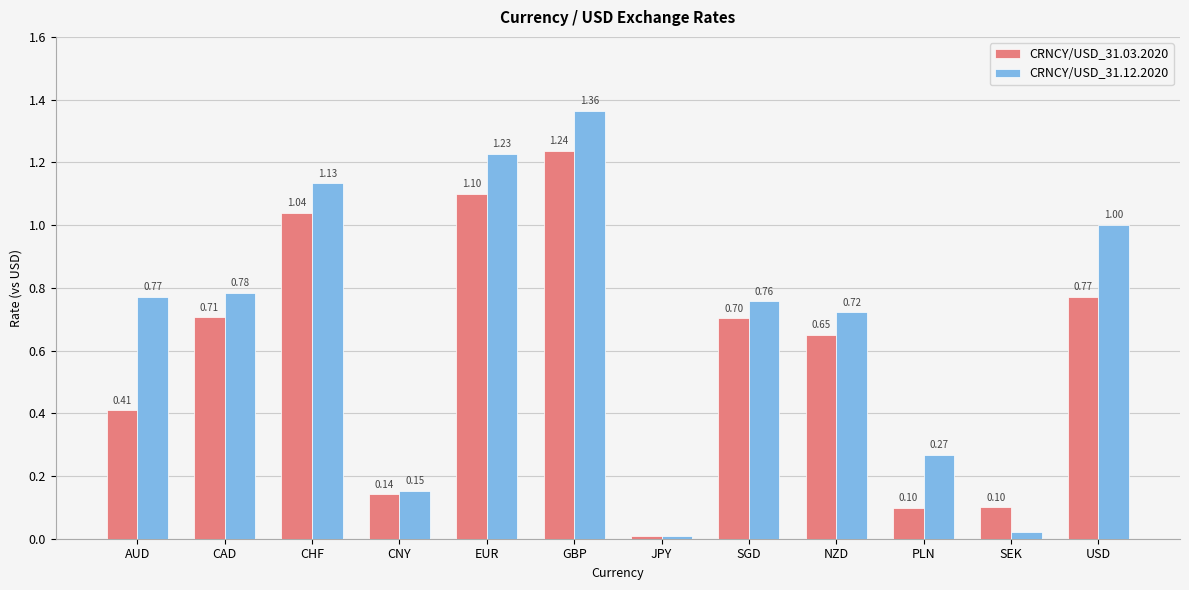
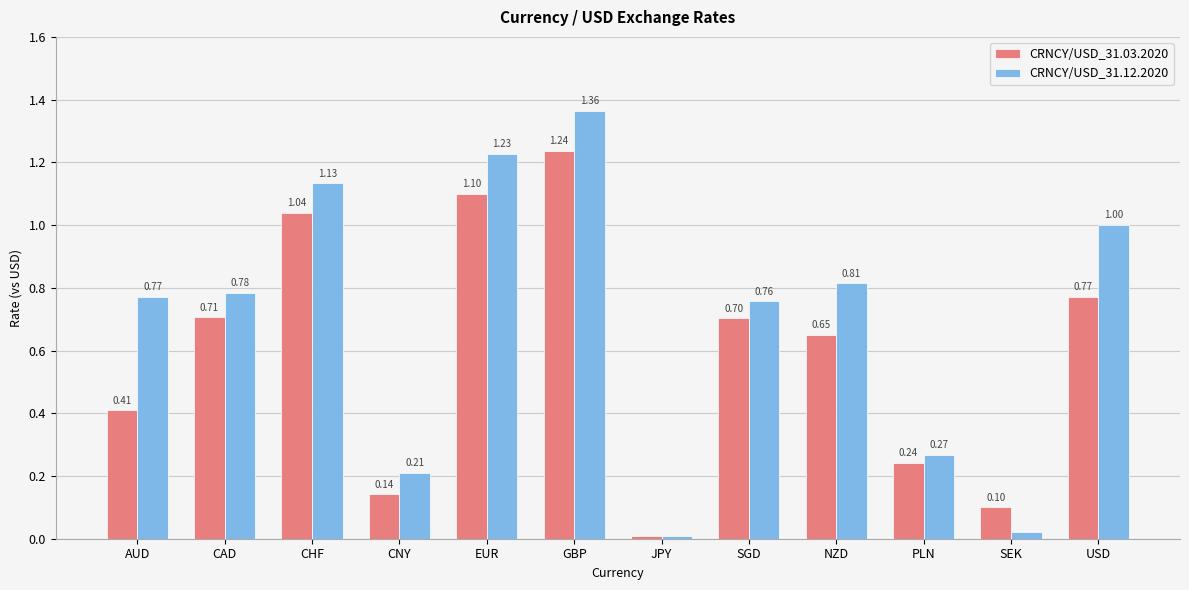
CRNCY/USD_31.12.2020, CNY: 0.15 -> 0.21
CRNCY/USD_31.12.2020, NZD: 0.72 -> 0.81
CRNCY/USD_31.03.2020, PLN: 0.10 -> 0.24
